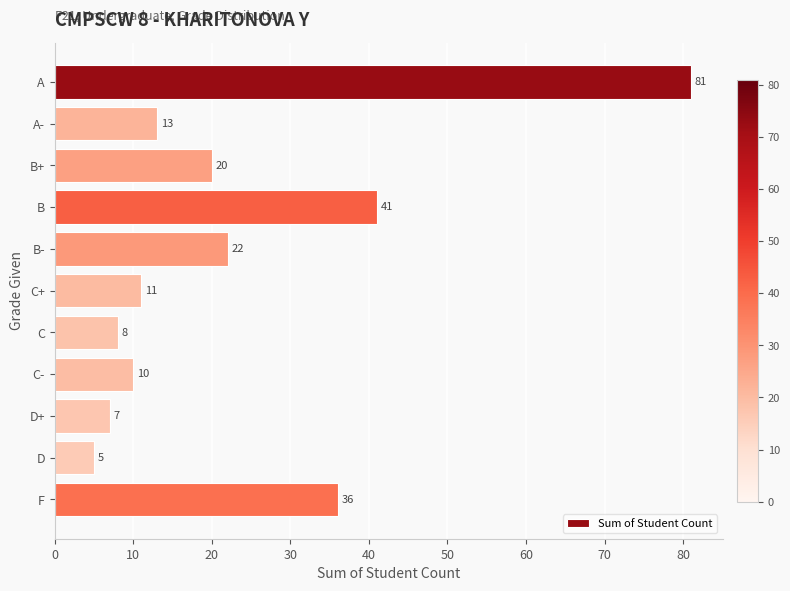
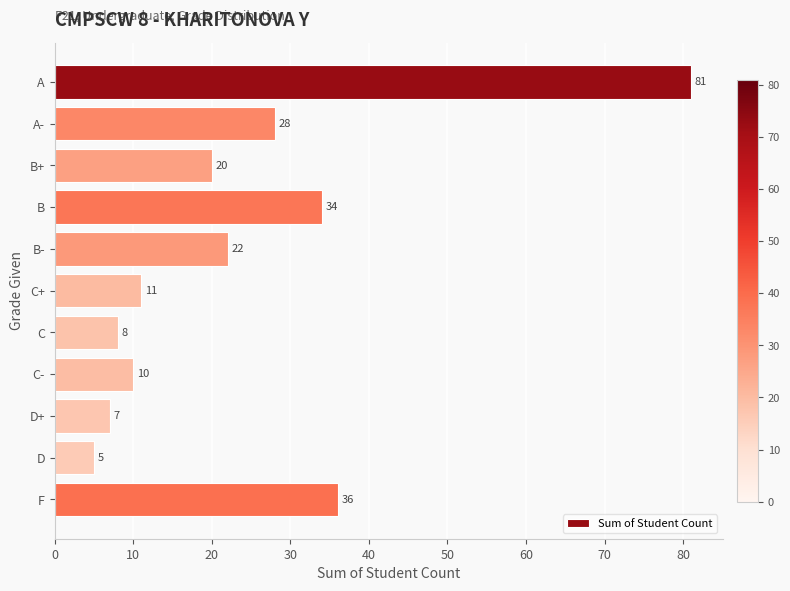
A-: 13 -> 28
B: 41 -> 34
